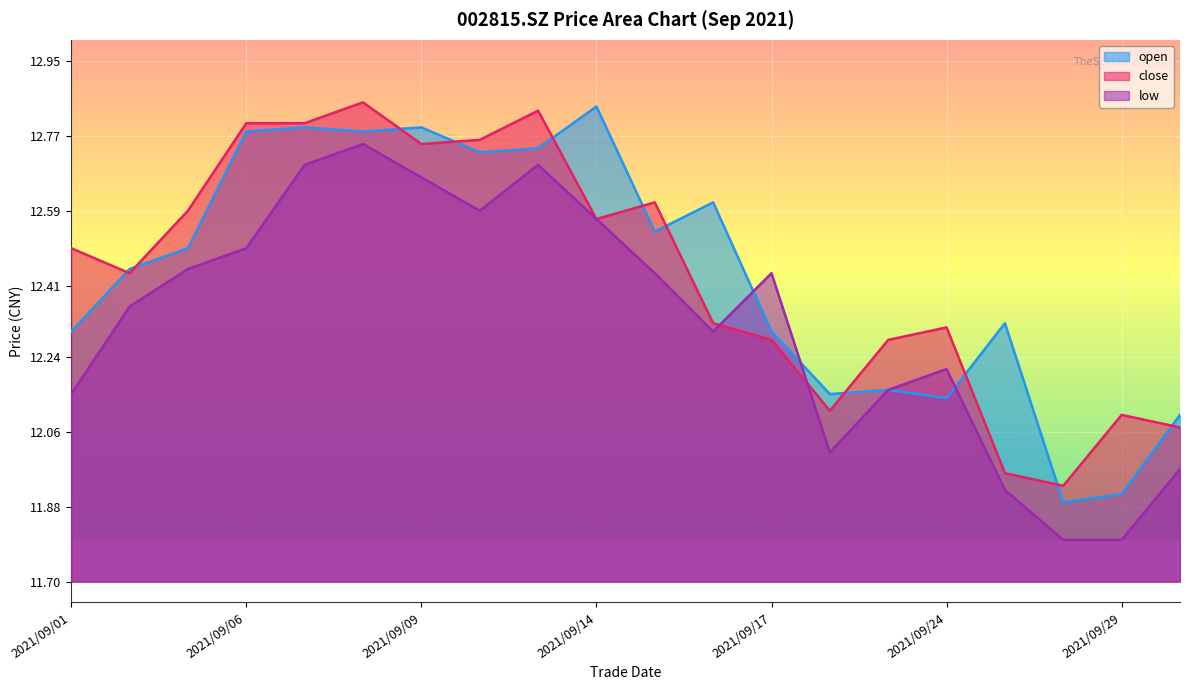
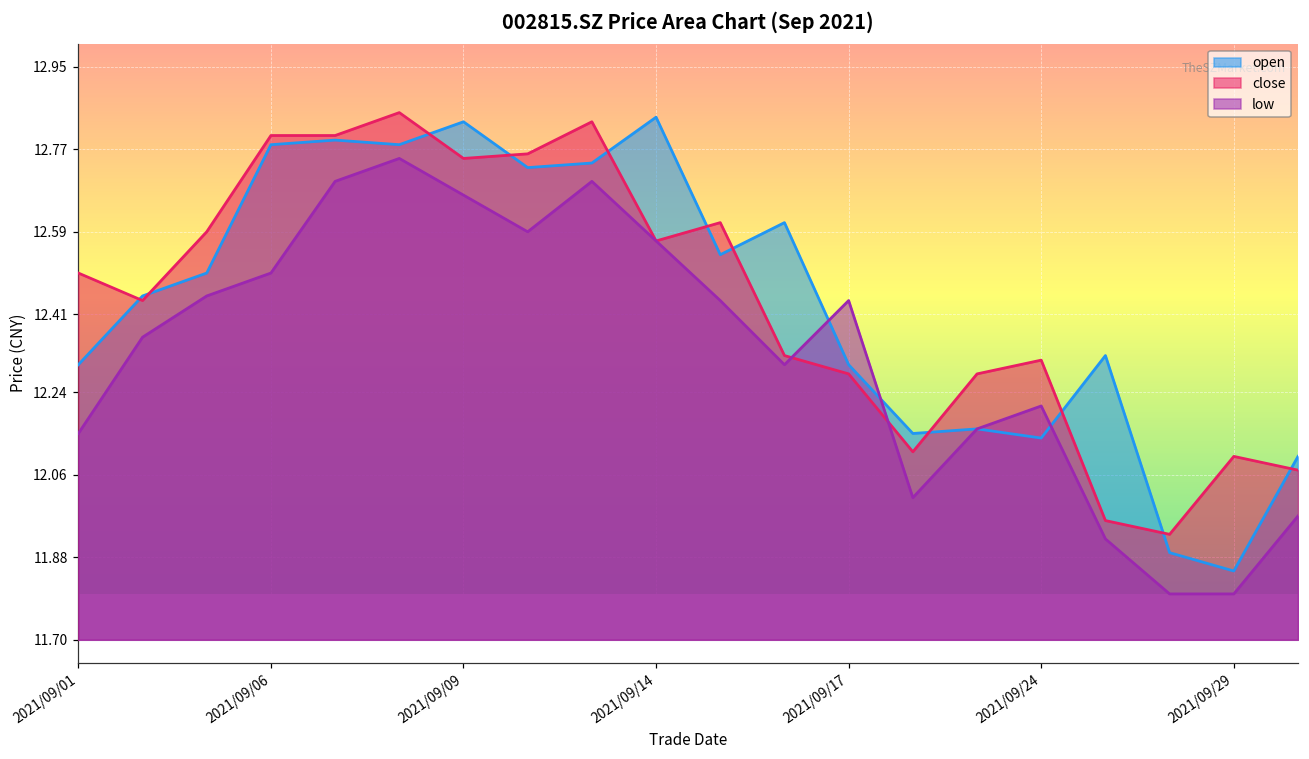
open, 2021/09/09: 12.79 -> 12.83
open, 2021/09/29: 11.91 -> 11.85
